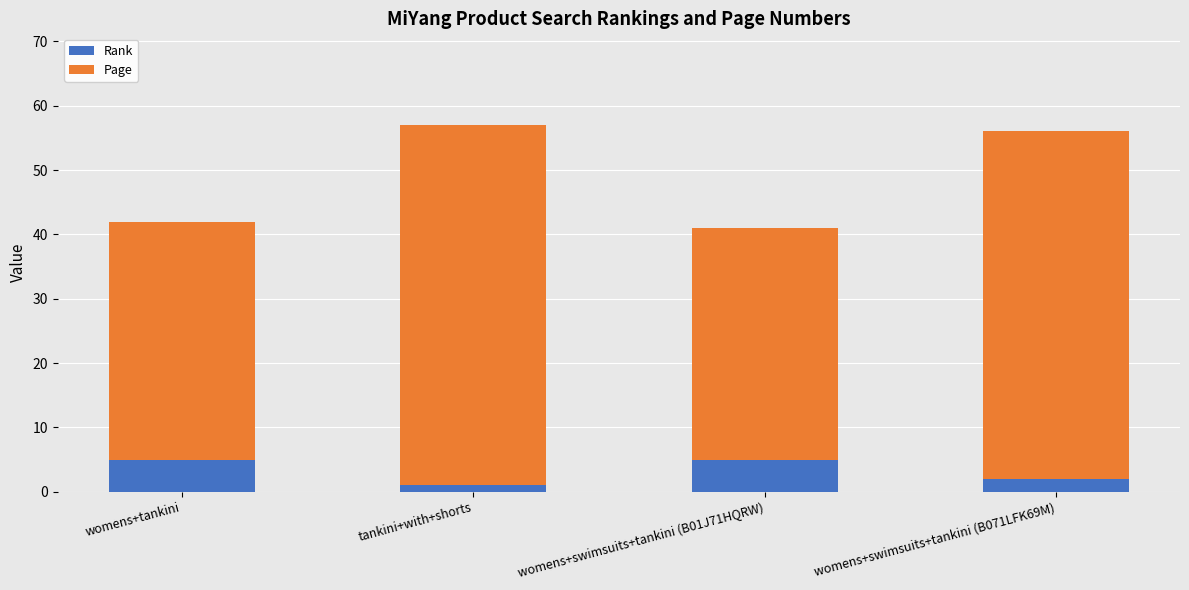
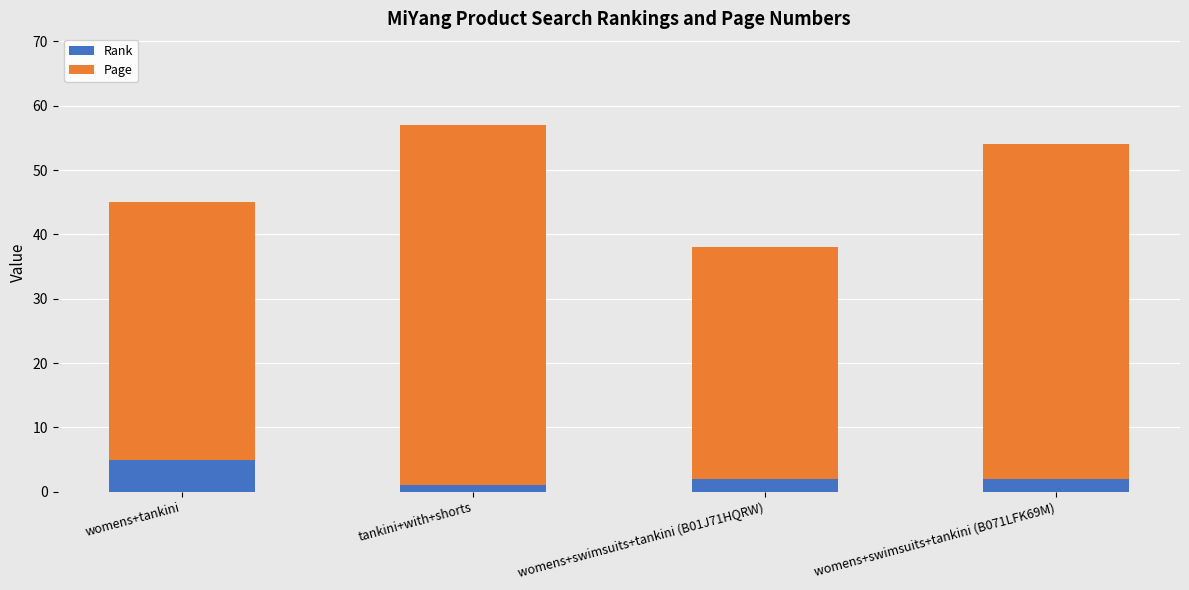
Page, womens+tankini: 37 -> 40
Rank, womens+swimsuits+tankini (B01J71HQRW): 5 -> 2
Page, womens+swimsuits+tankini (B071LFK69M): 54 -> 52
